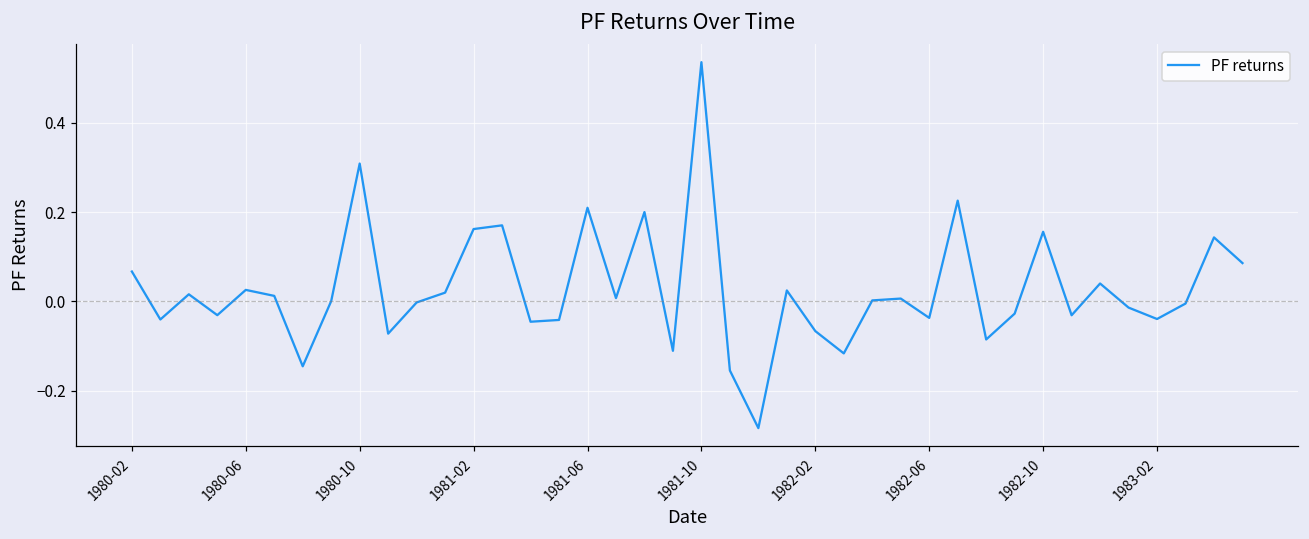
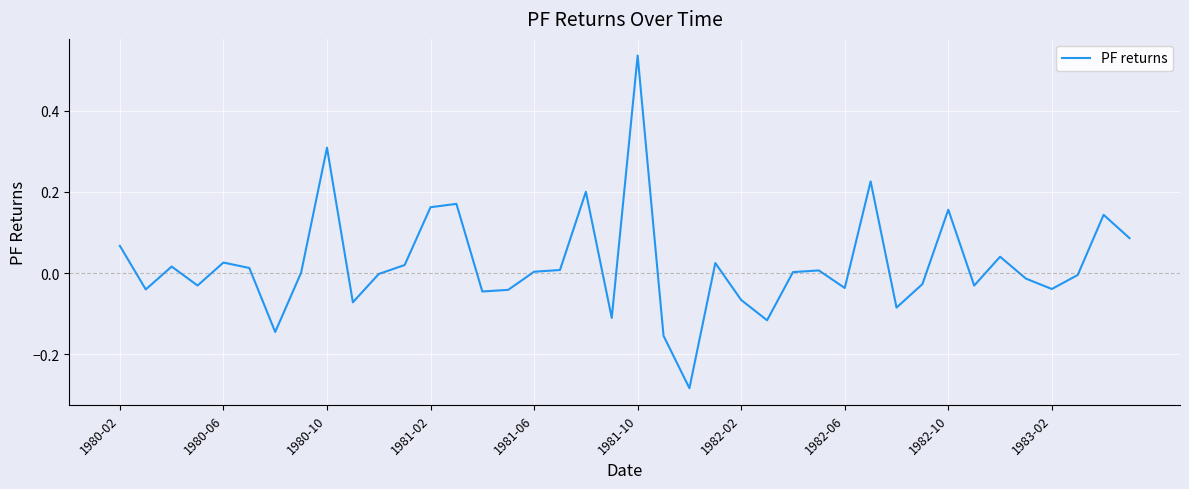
1981-06: 0.21 -> 0.00
